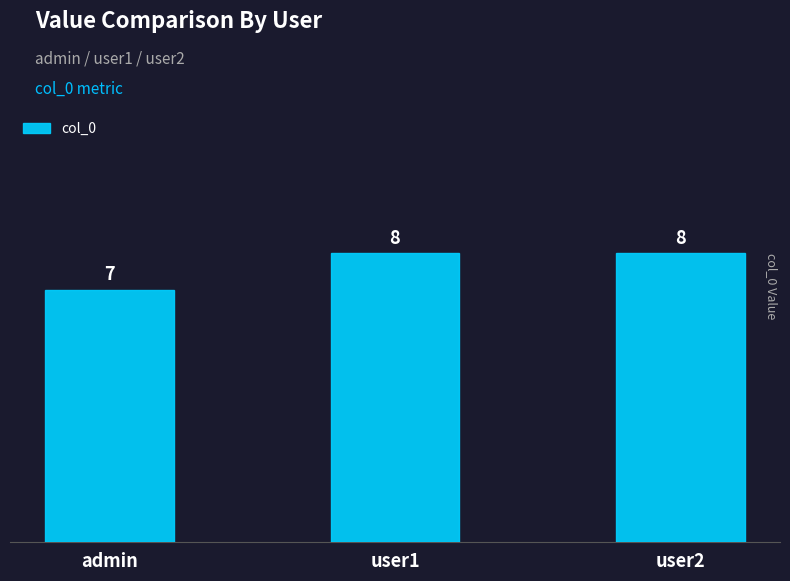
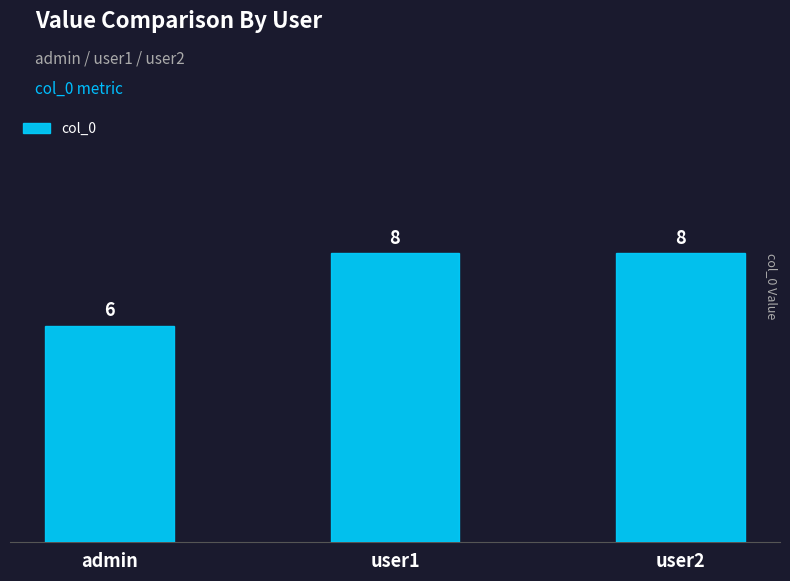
admin: 7 -> 6
